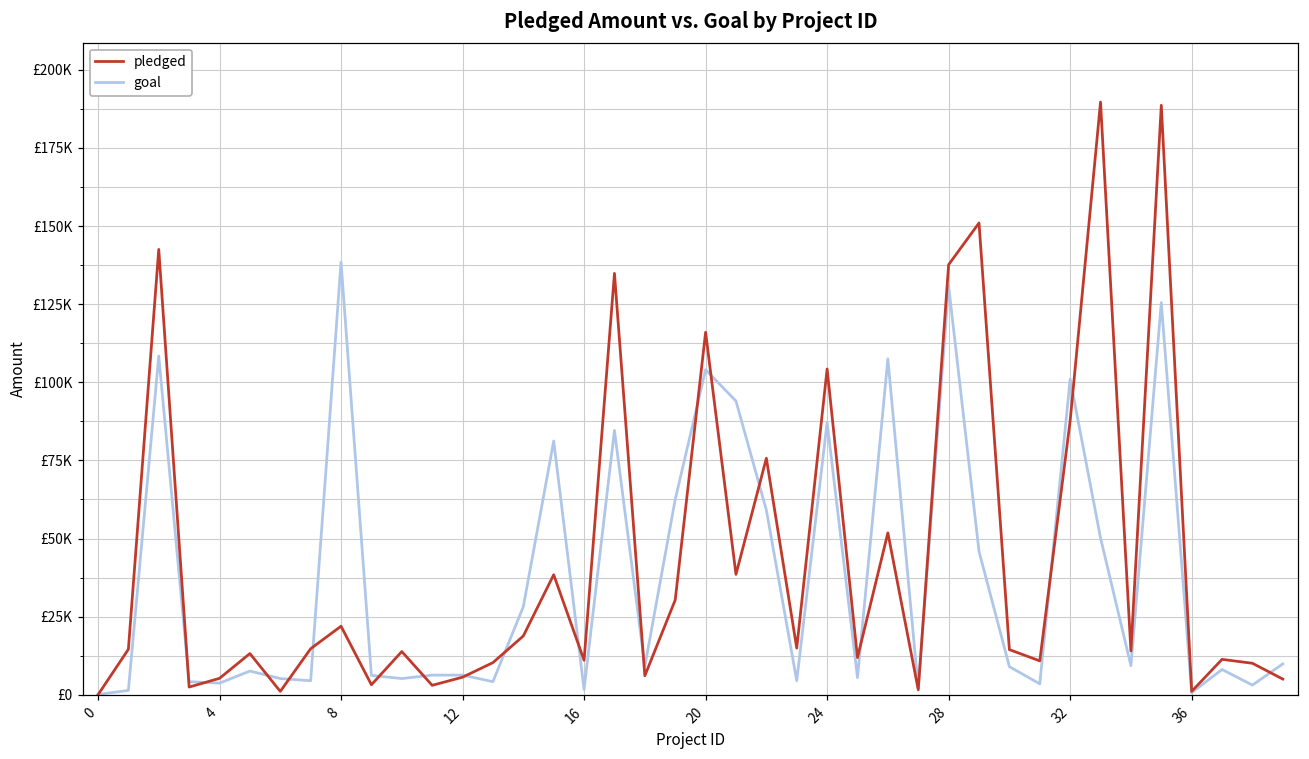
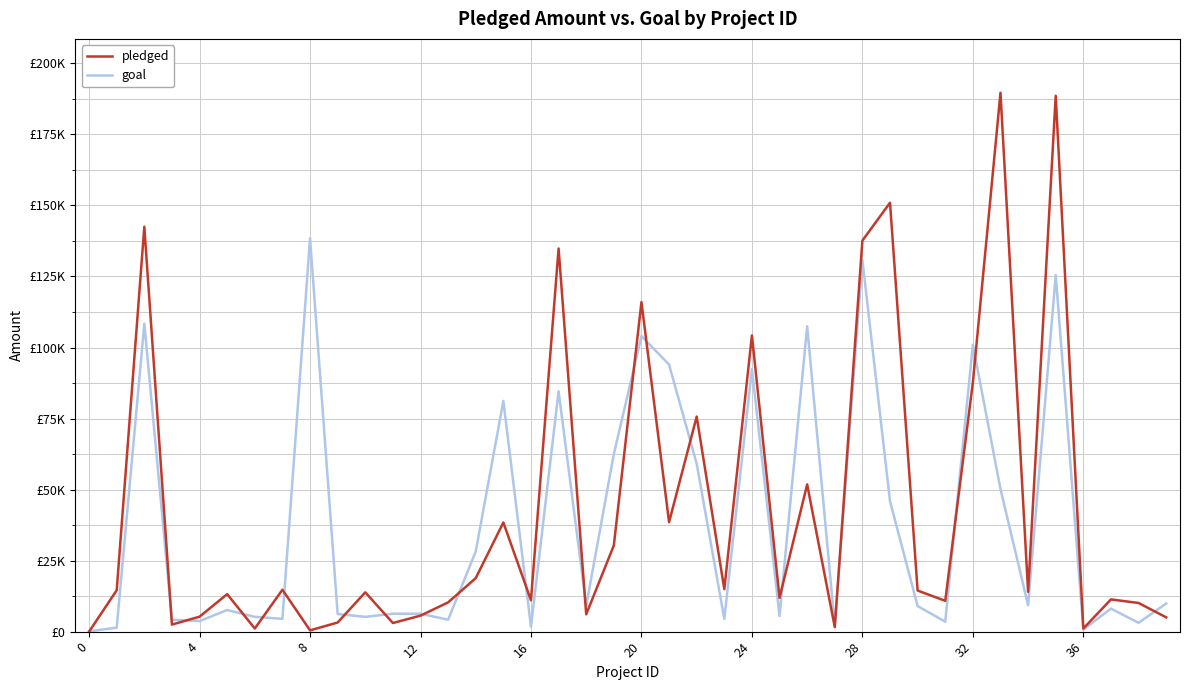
pledged, 8: £22000 -> £0
goal, 24: £87000 -> £92000
